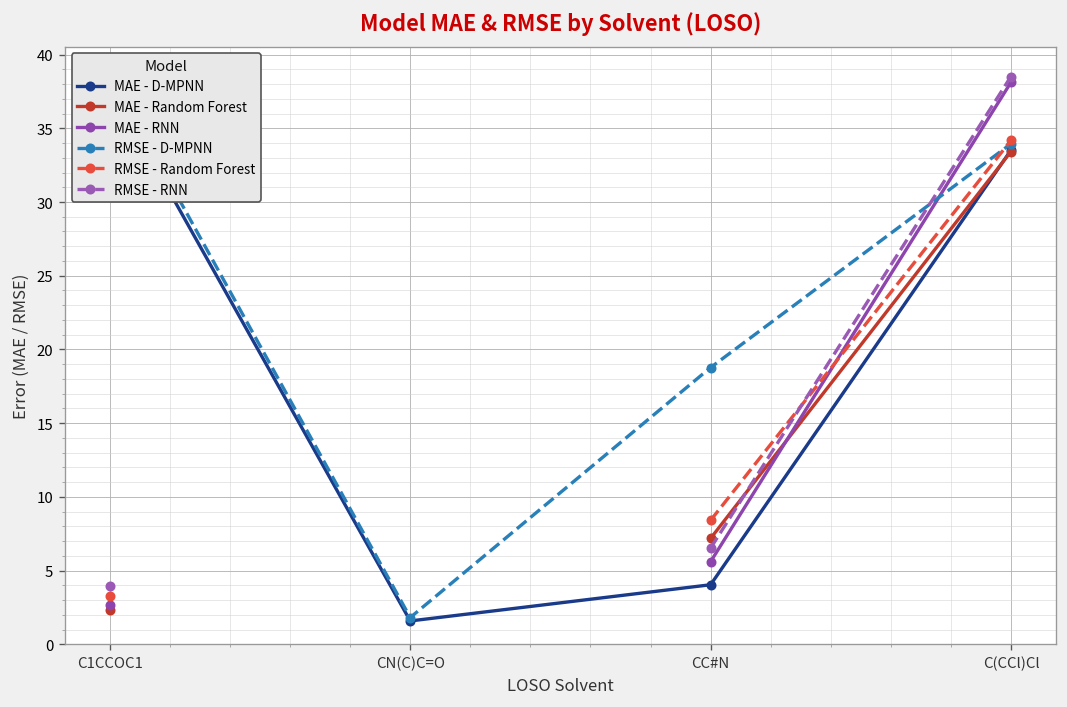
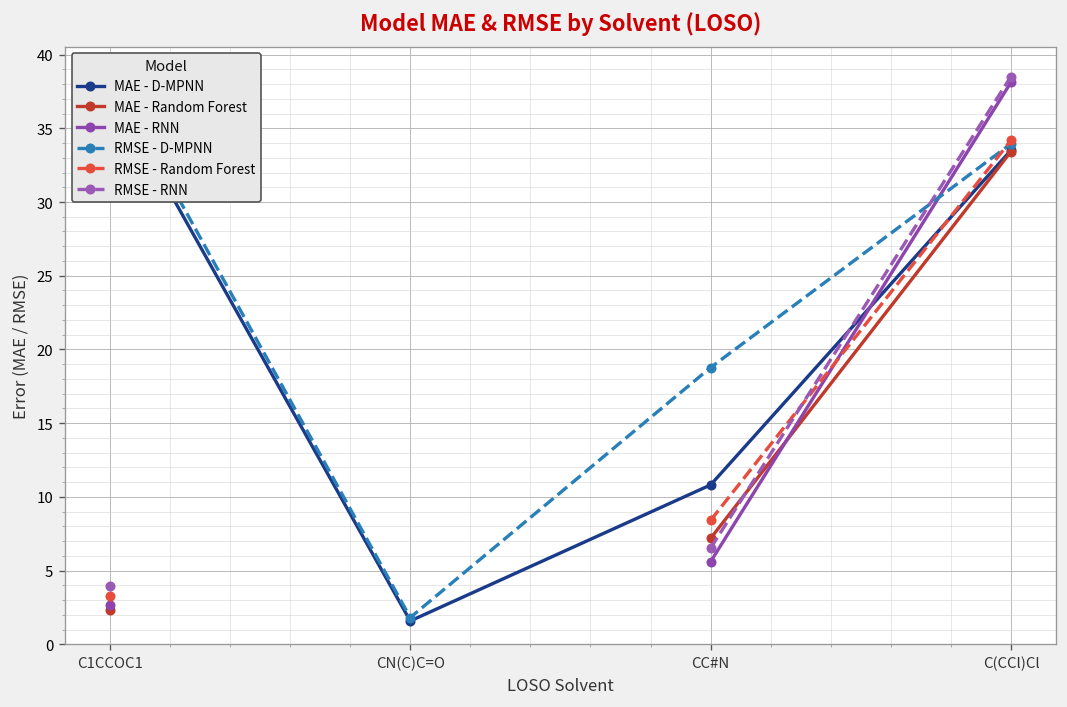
MAE - D-MPNN, CC#N: 4.0 -> 10.8
